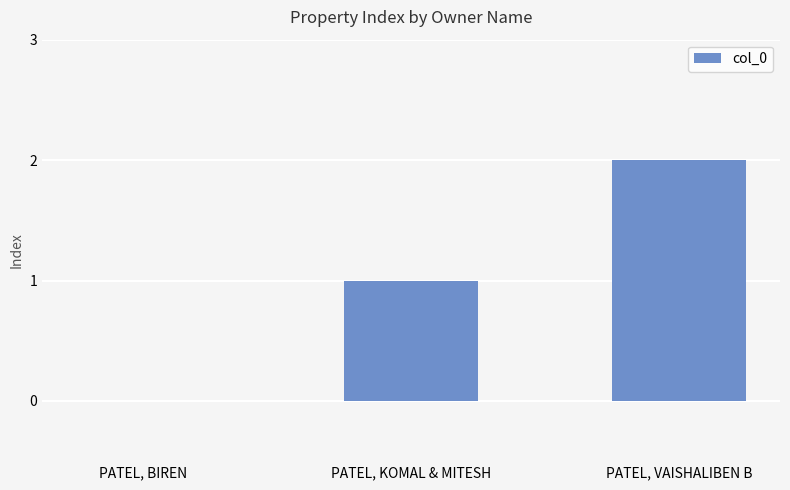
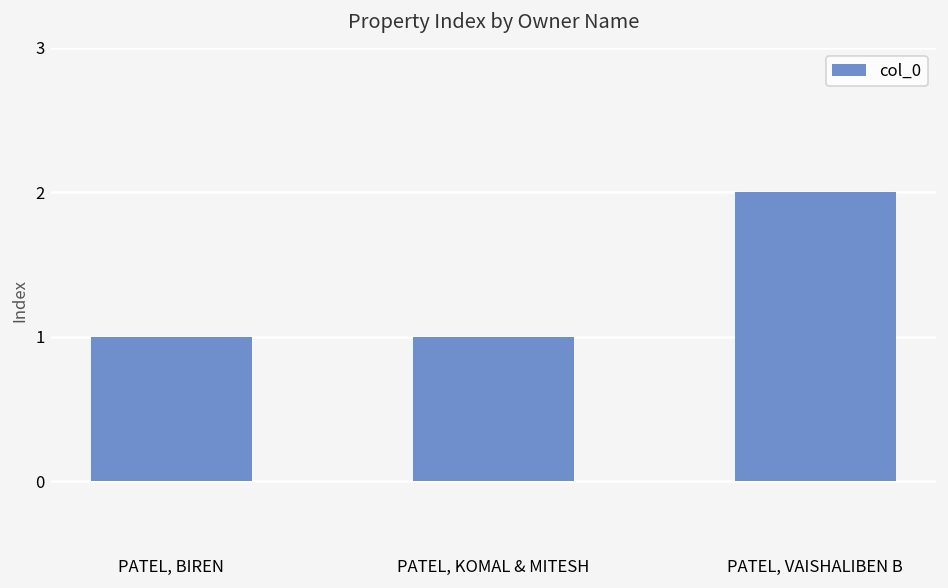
PATEL, BIREN: 0 -> 1
